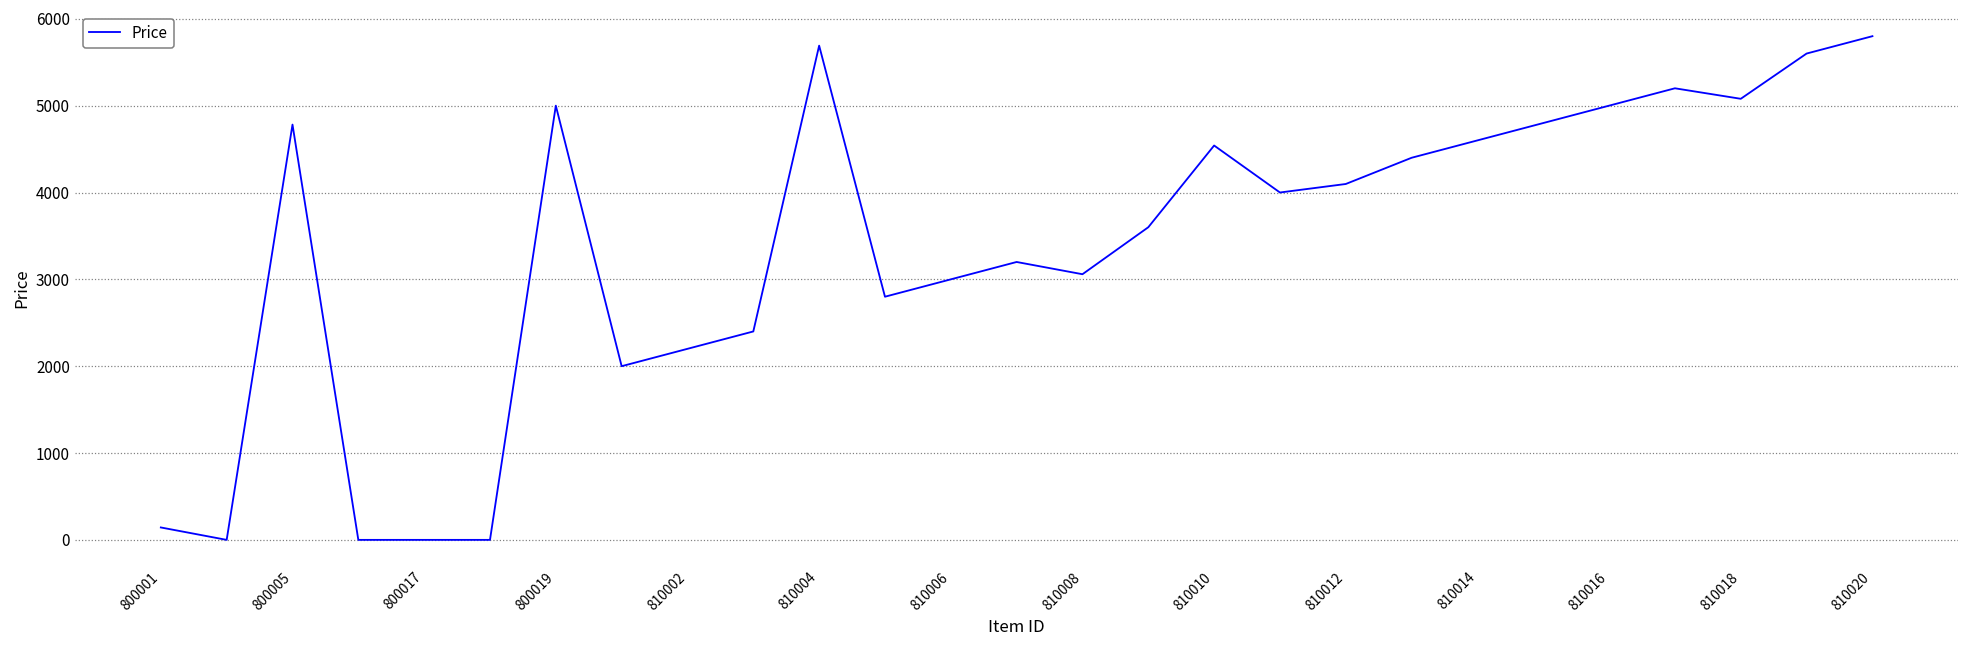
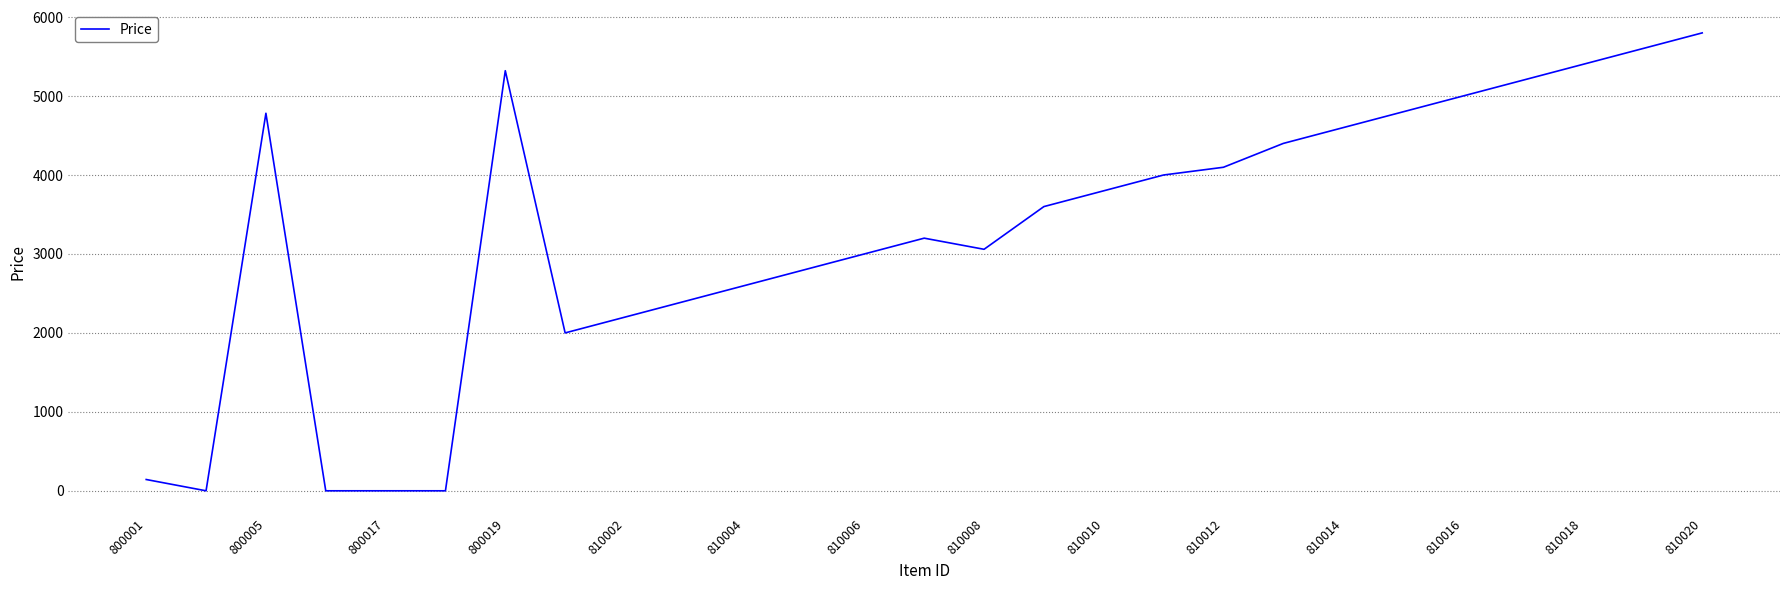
800019: 5000 -> 5300
810004: 5700 -> 2600
810010: 4500 -> 3800
810018: 5100 -> 5400
